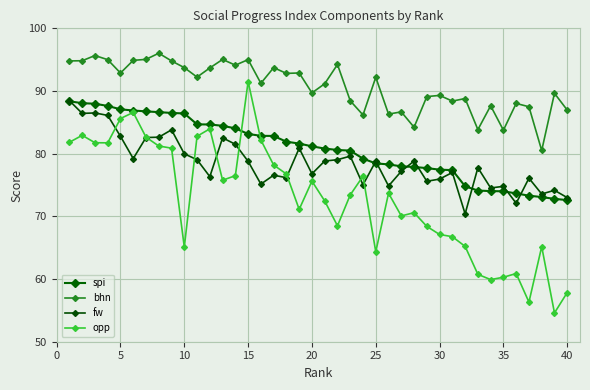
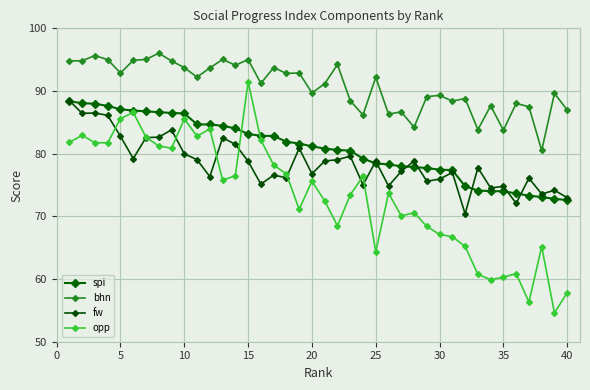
opp, 10: 65 -> 86
